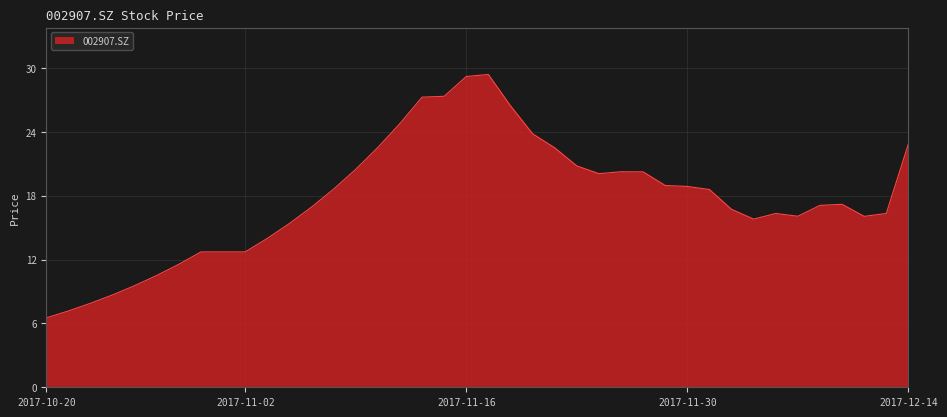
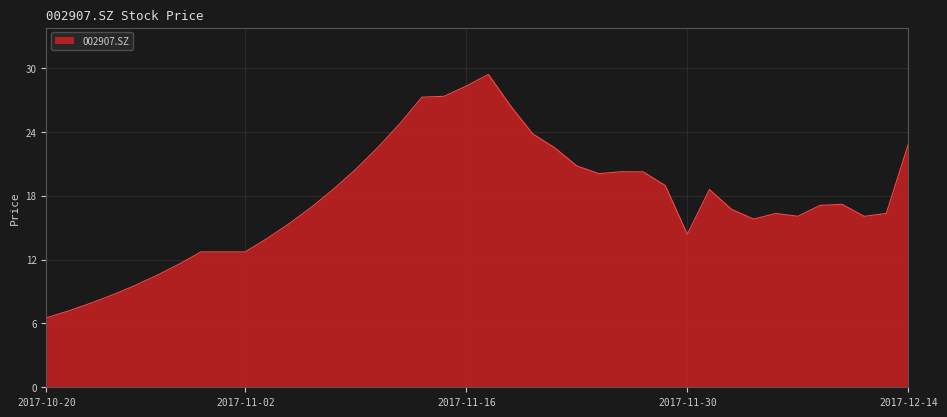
2017-11-16: 29.2 -> 28.3
2017-11-30: 18.9 -> 14.4
